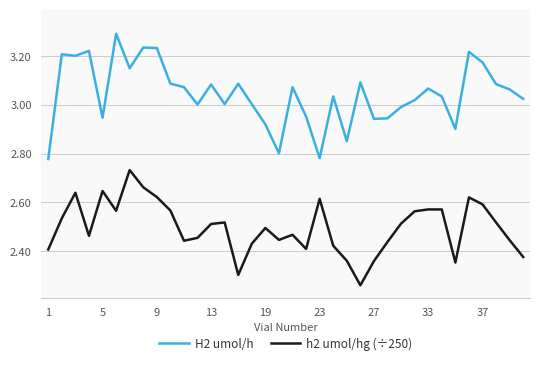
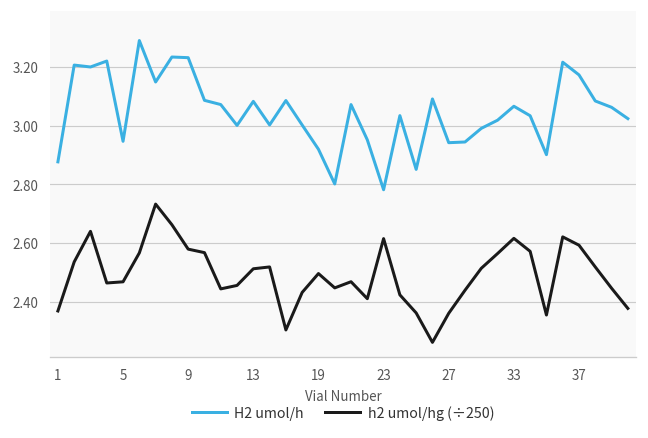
H2 umol/h, 1: 2.78 -> 2.88
h2 umol/hg (÷250), 1: 2.41 -> 2.37
h2 umol/hg (÷250), 5: 2.65 -> 2.47
h2 umol/hg (÷250), 9: 2.62 -> 2.58
h2 umol/hg (÷250), 33: 2.57 -> 2.62
